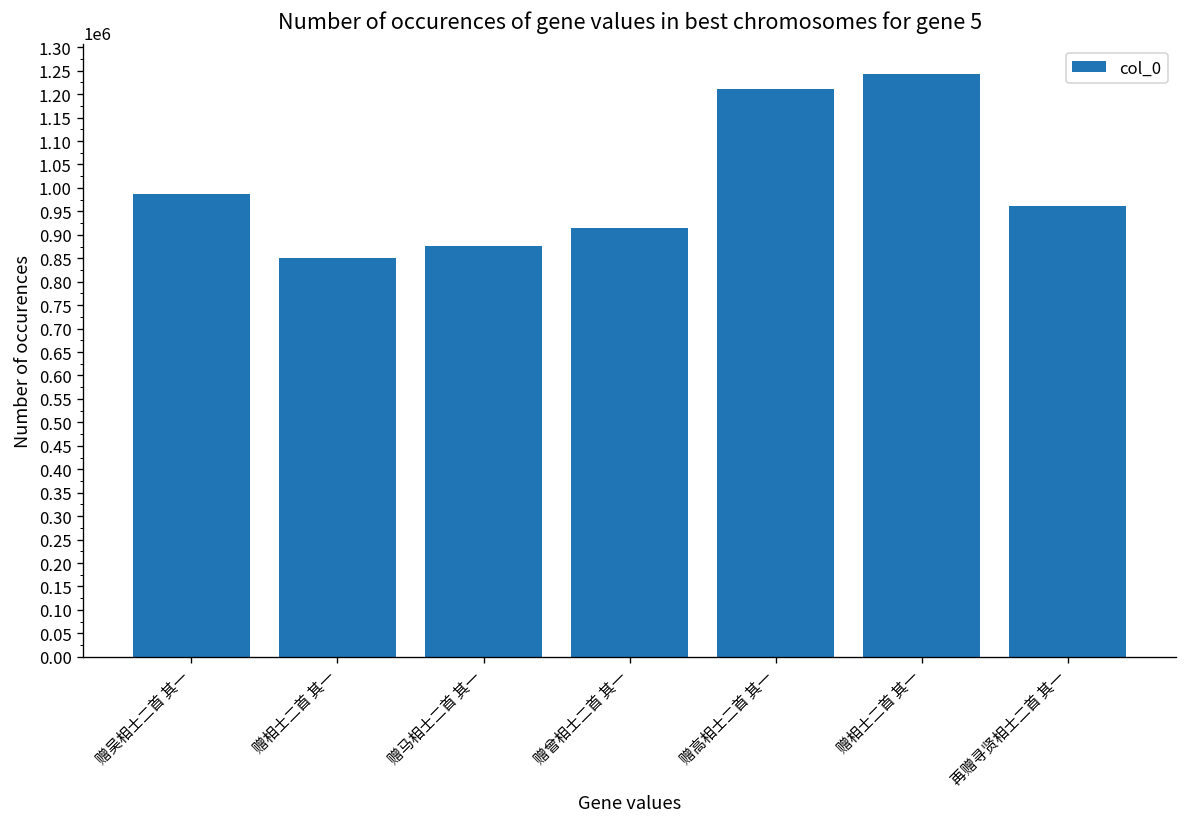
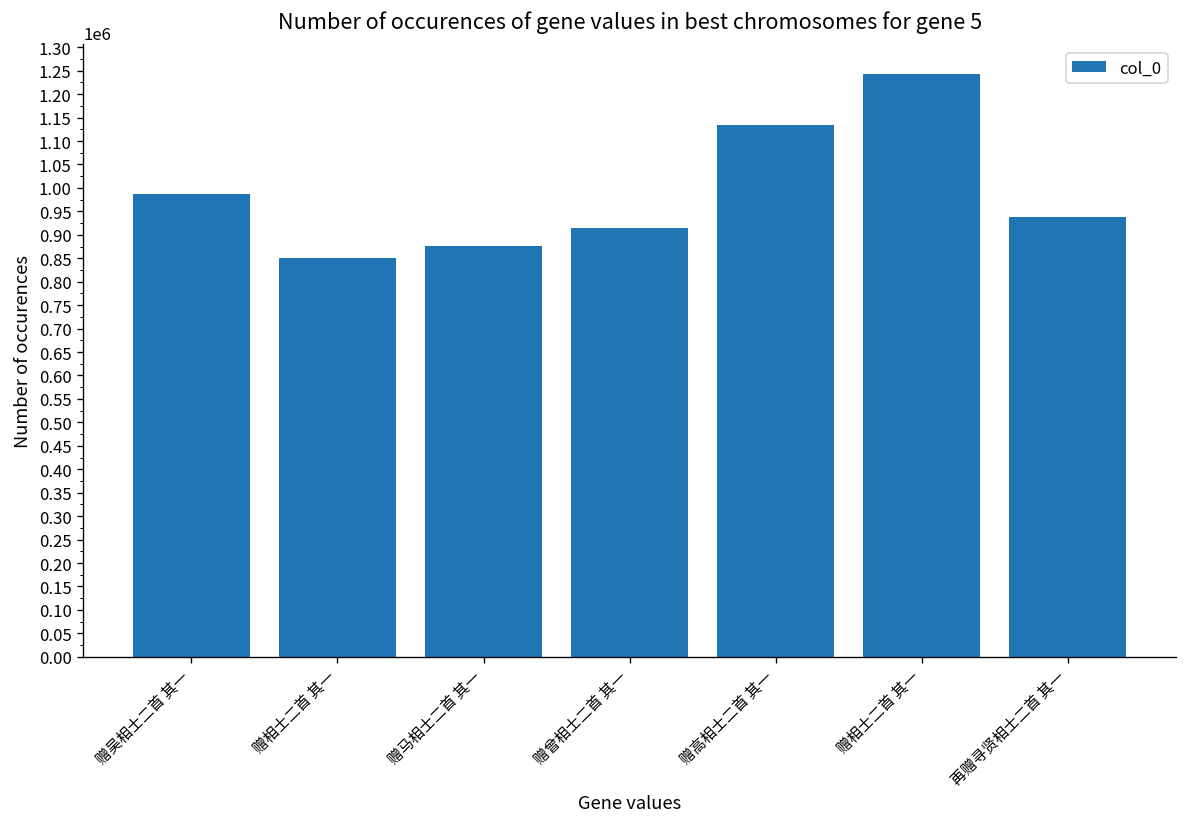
赠高相士二首 其一: 1210000 -> 1130000
再赠寻贤相士二首 其一: 960000 -> 940000
